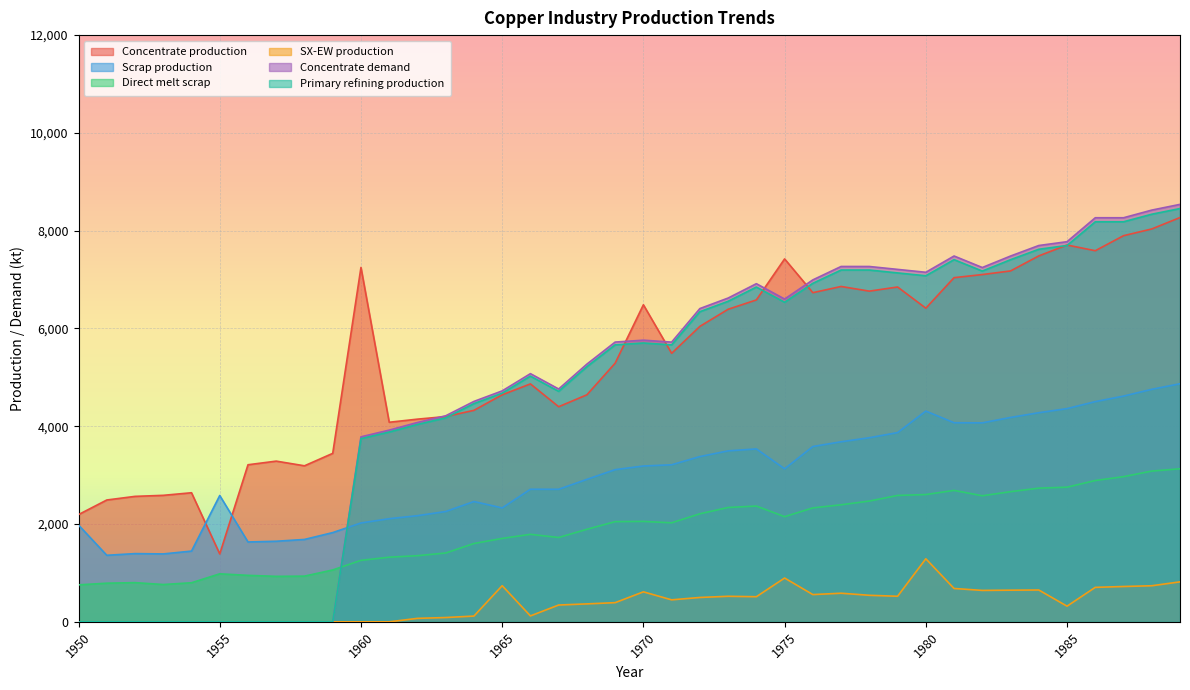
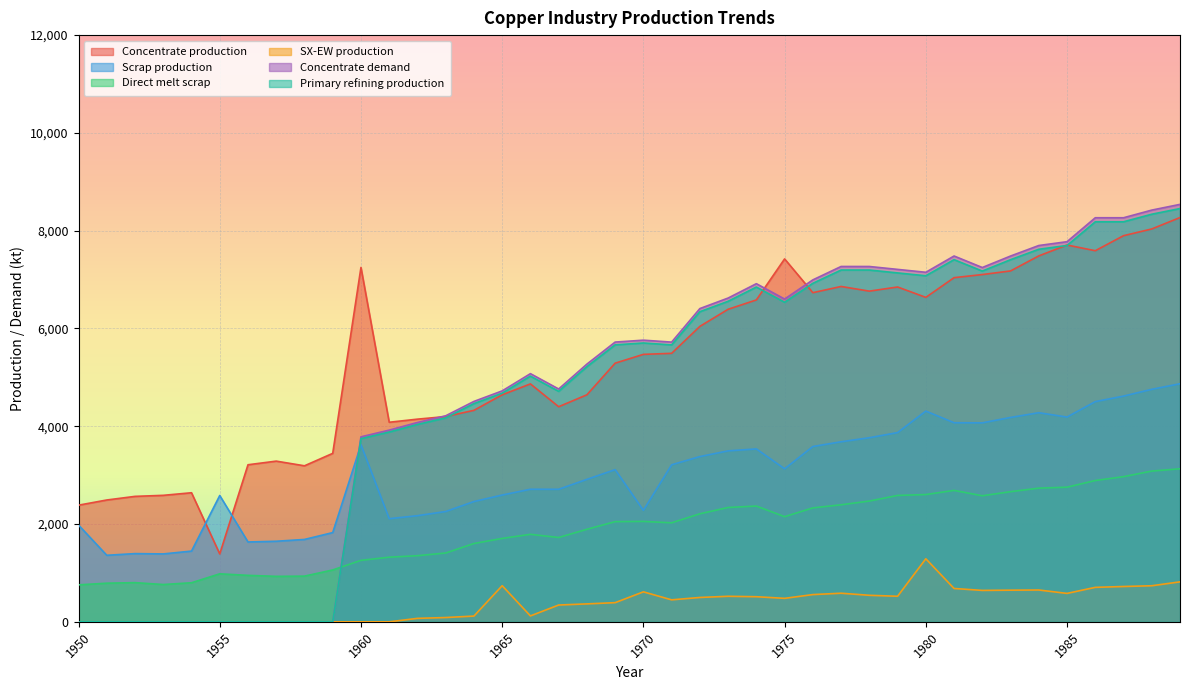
Concentrate production, 1950: 2,200 -> 2,400
Scrap production, 1960: 2,000 -> 3,600
Scrap production, 1965: 2,300 -> 2,600
Concentrate production, 1970: 6,500 -> 5,500
Scrap production, 1970: 3,200 -> 2,300
SX-EW production, 1975: 900 -> 500
Concentrate production, 1980: 6,400 -> 6,600
Scrap production, 1985: 4,400 -> 4,200
SX-EW production, 1985: 300 -> 600
